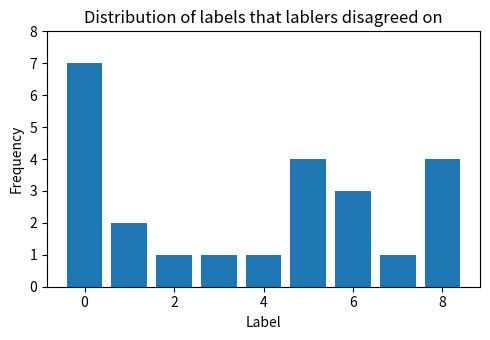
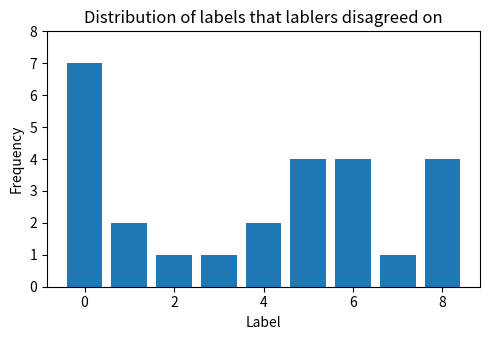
4: 1 -> 2
6: 3 -> 4
